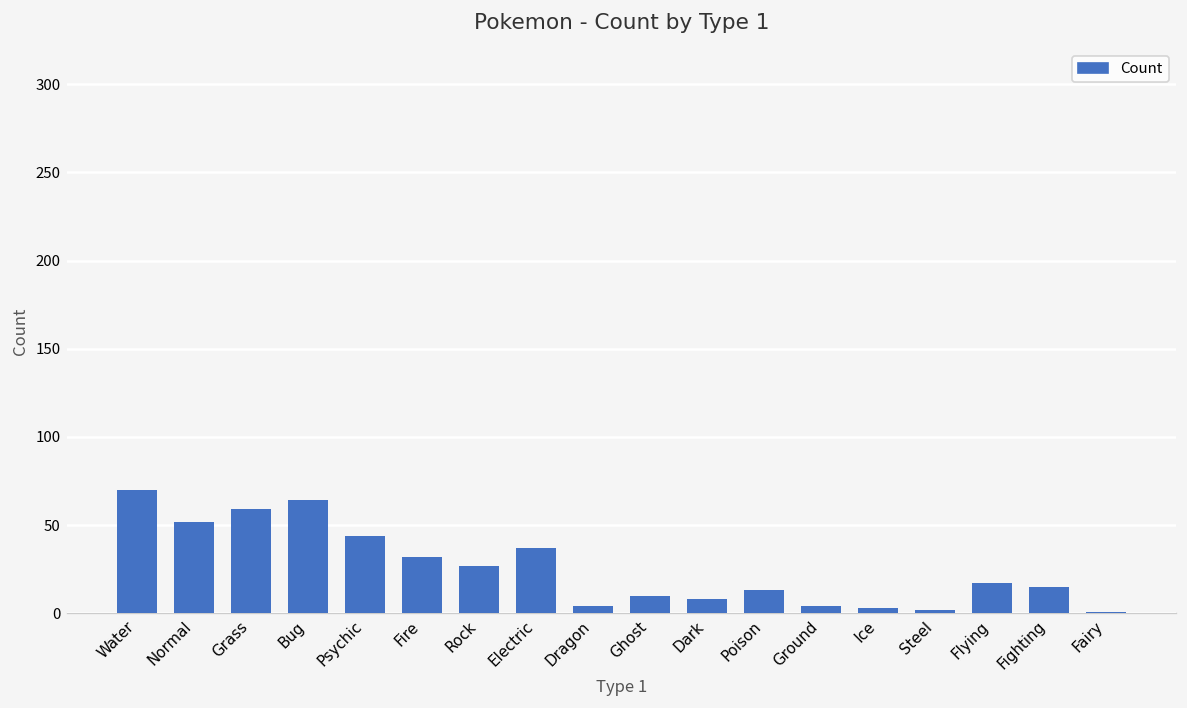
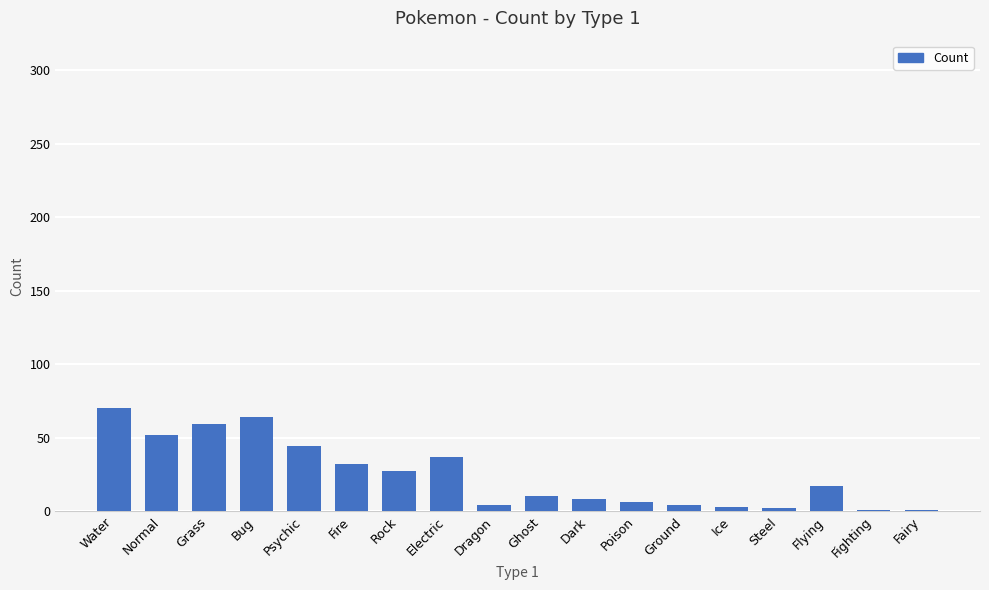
Poison: 13 -> 6
Fighting: 15 -> 1
